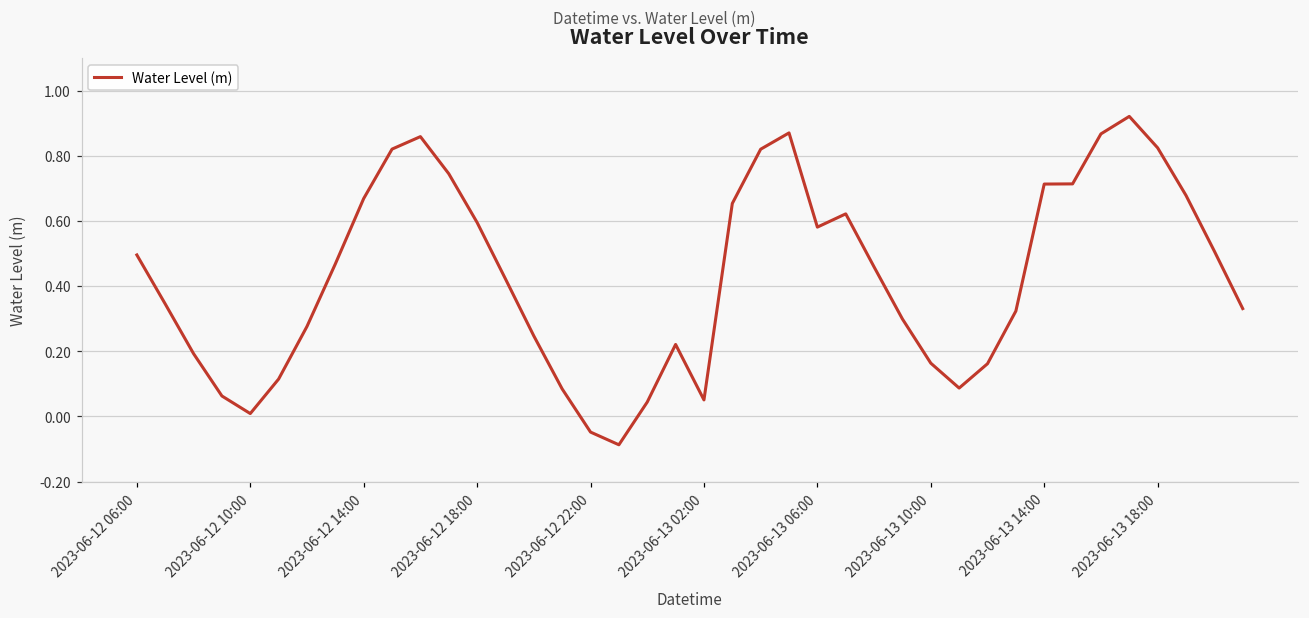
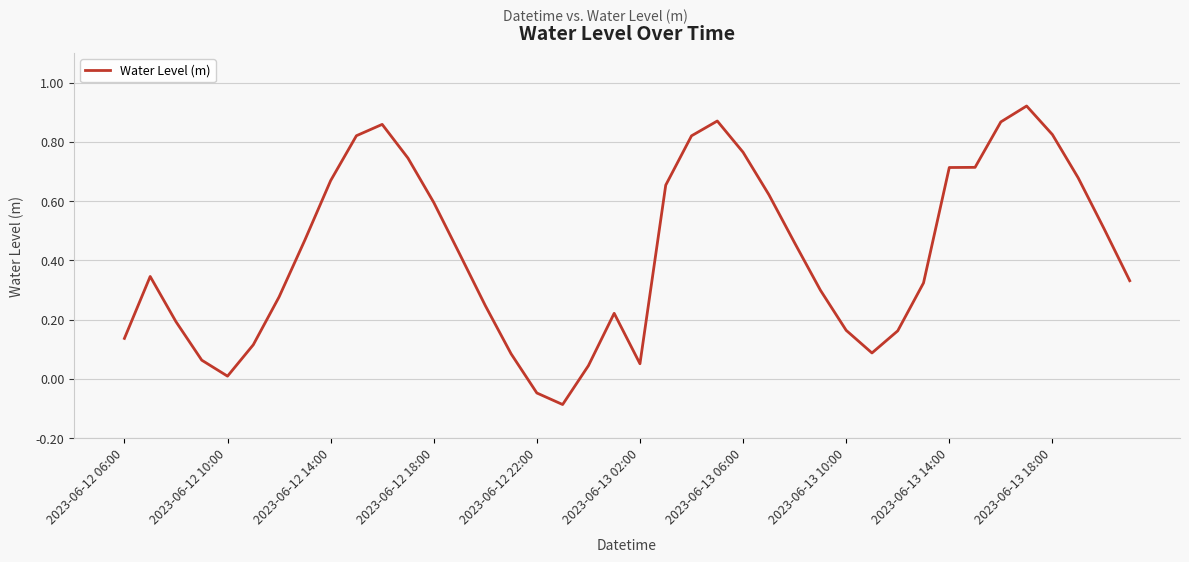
2023-06-12 06:00: 0.50 -> 0.14
2023-06-13 06:00: 0.58 -> 0.76
